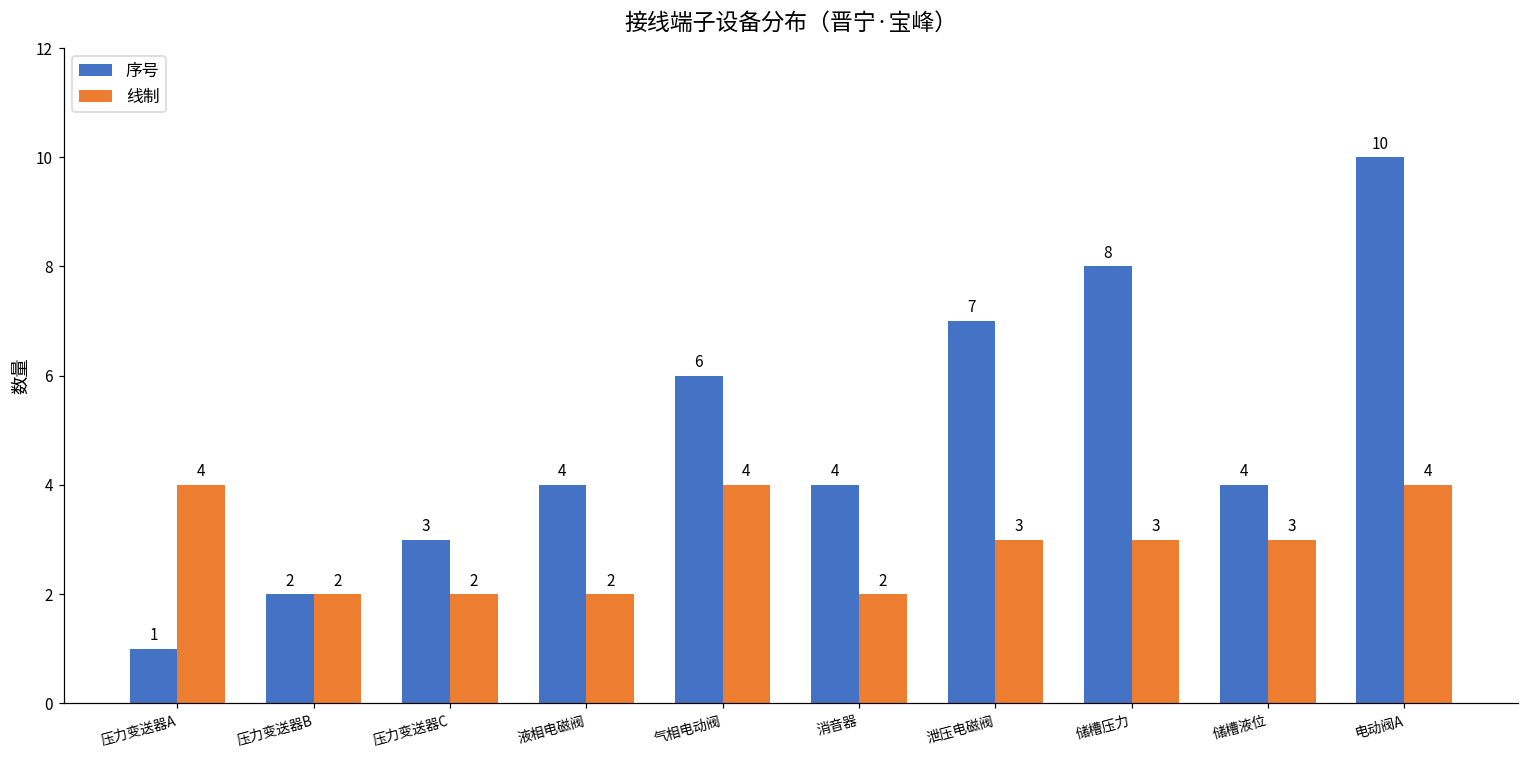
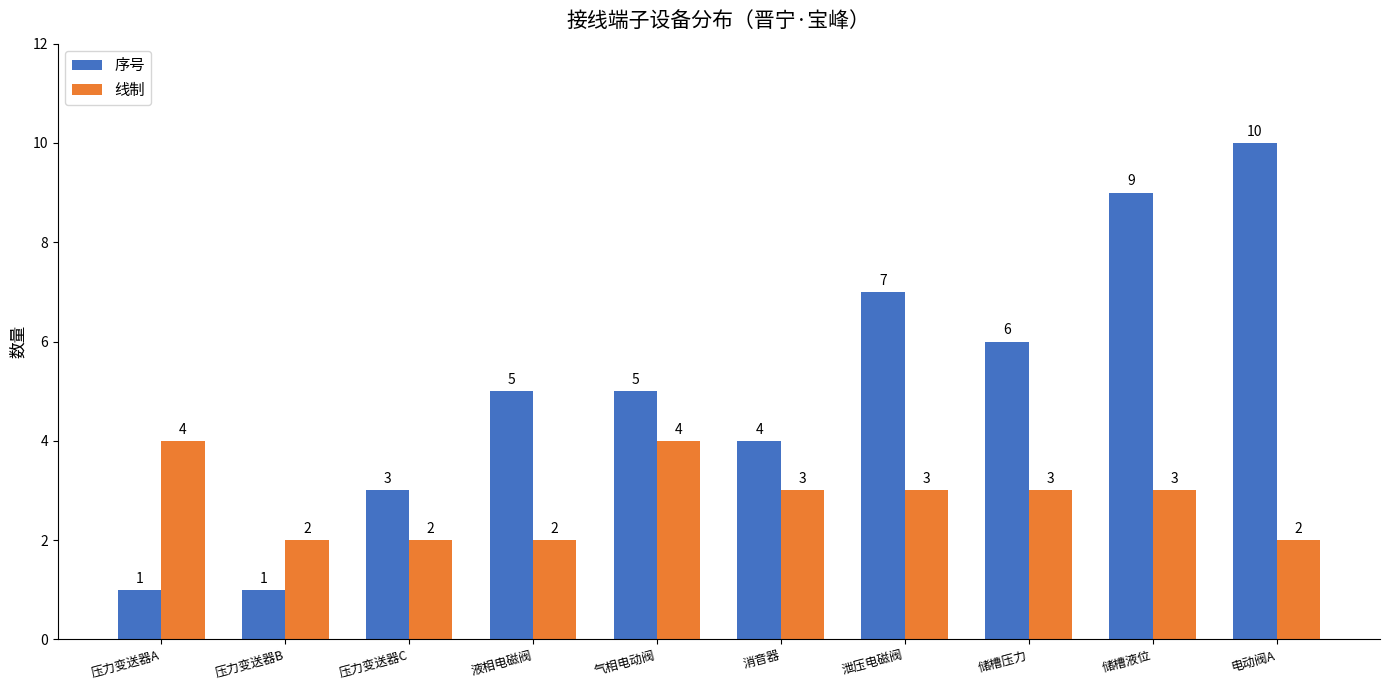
序号, 压力变送器B: 2 -> 1
序号, 液相电磁阀: 4 -> 5
序号, 气相电动阀: 6 -> 5
线制, 消音器: 2 -> 3
序号, 储槽压力: 8 -> 6
序号, 储槽液位: 4 -> 9
线制, 电动阀A: 4 -> 2
